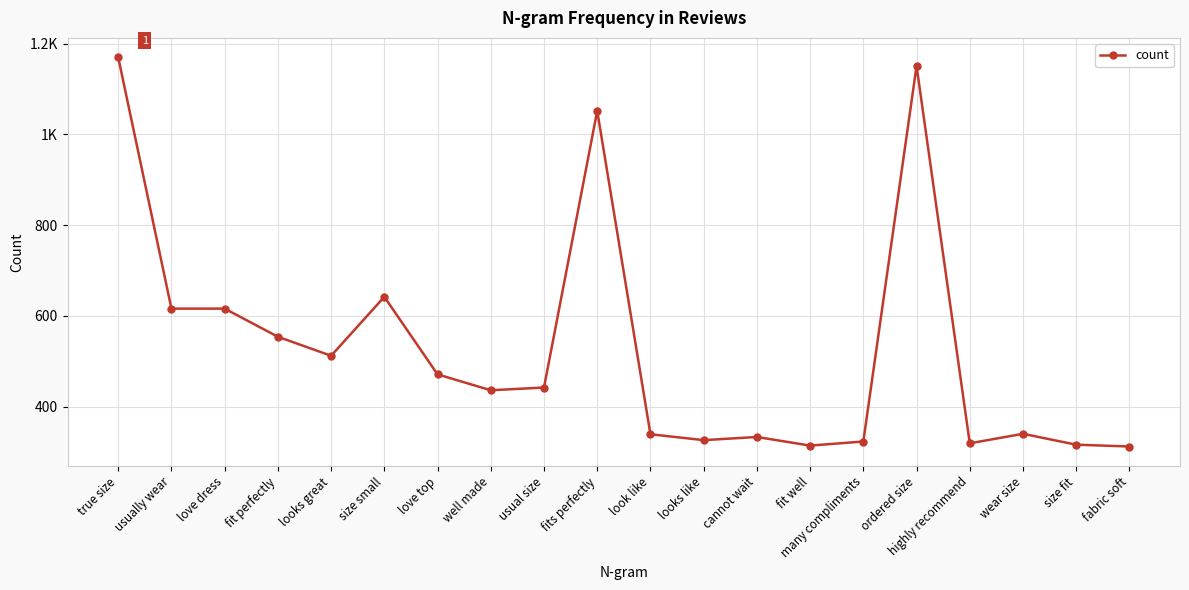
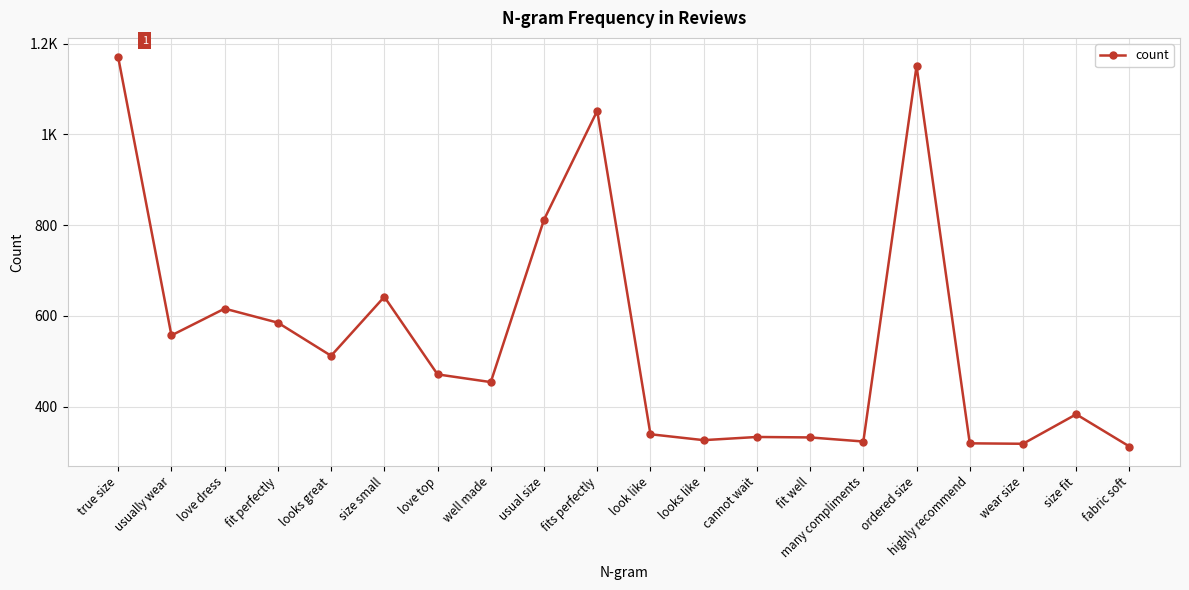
usually wear: 620 -> 560
fit perfectly: 550 -> 590
well made: 440 -> 450
usual size: 440 -> 810
fit well: 310 -> 330
wear size: 340 -> 320
size fit: 320 -> 380
